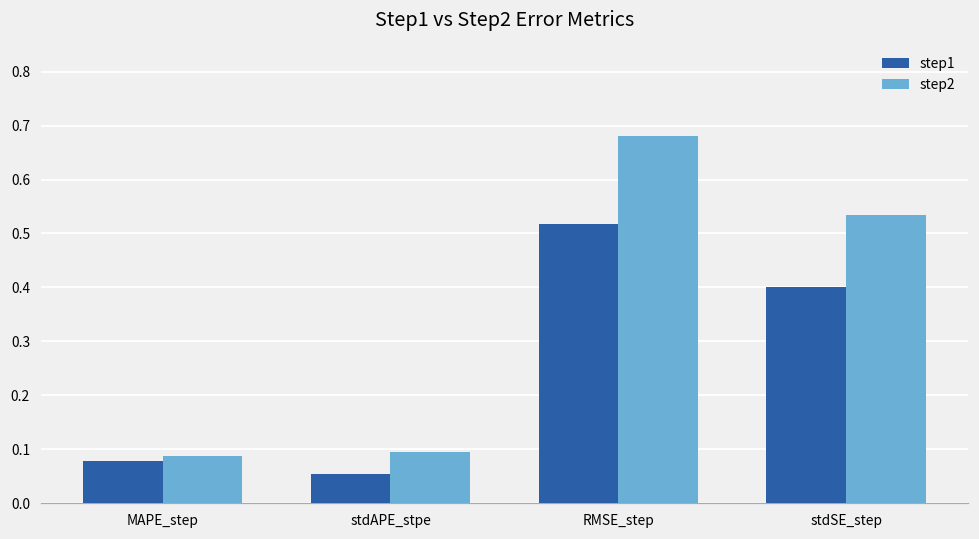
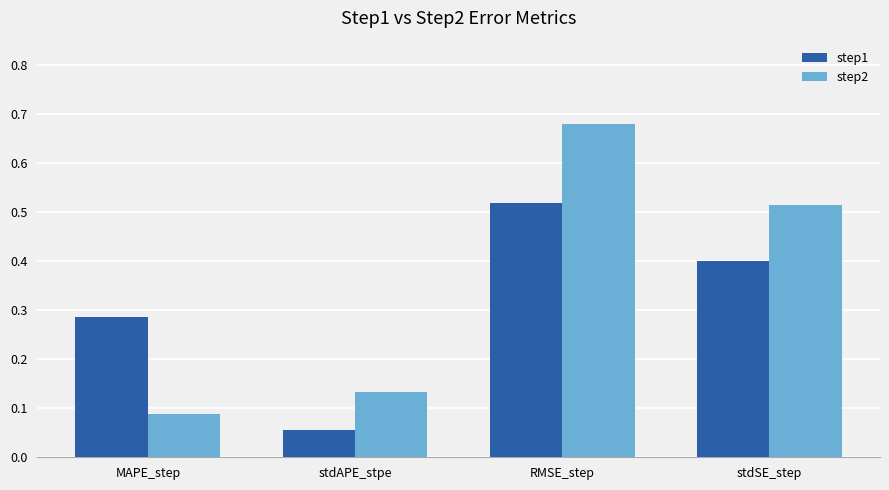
step1, MAPE_step: 0.08 -> 0.29
step2, stdAPE_stpe: 0.09 -> 0.13
step2, stdSE_step: 0.53 -> 0.51
